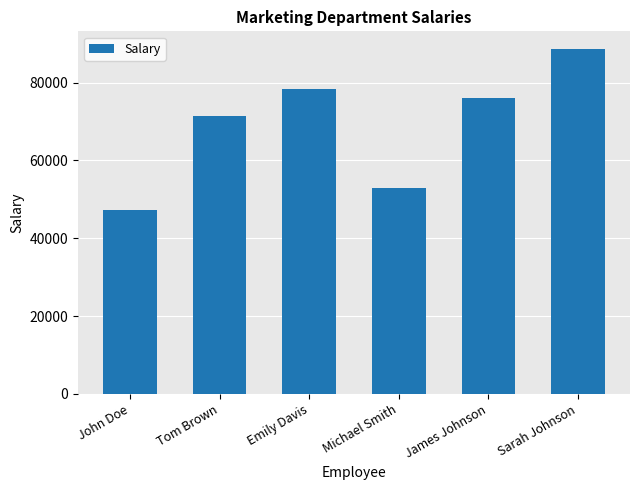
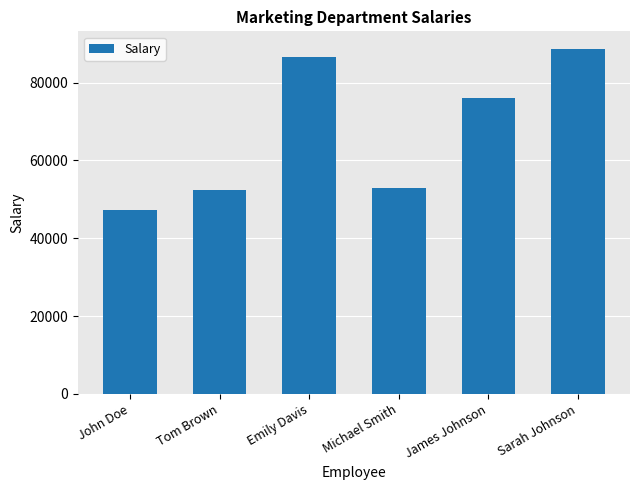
Tom Brown: 71000 -> 52000
Emily Davis: 78000 -> 87000
